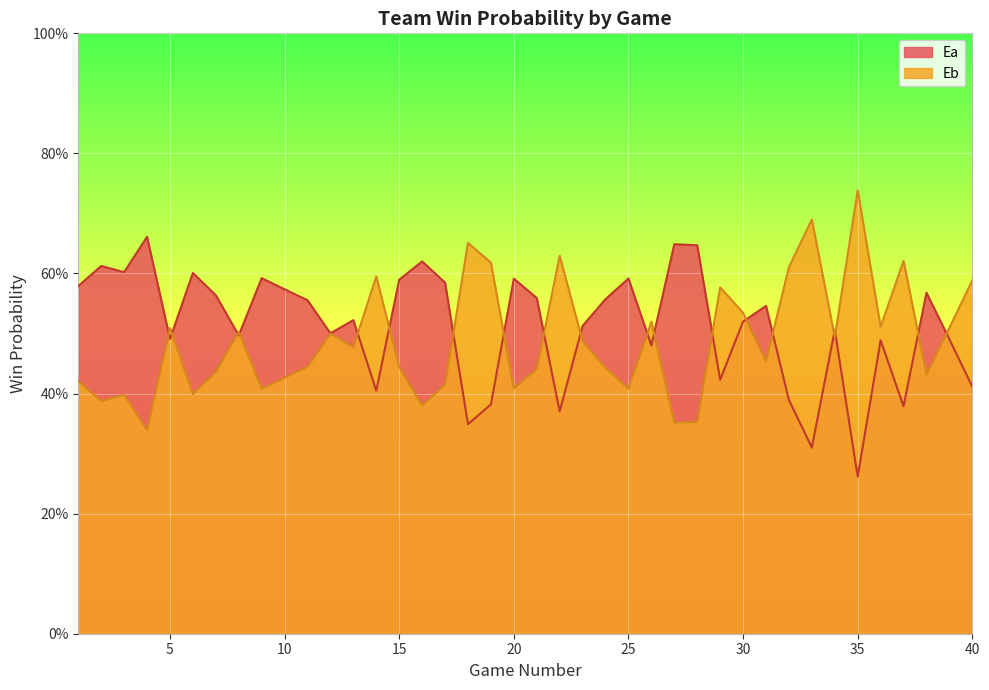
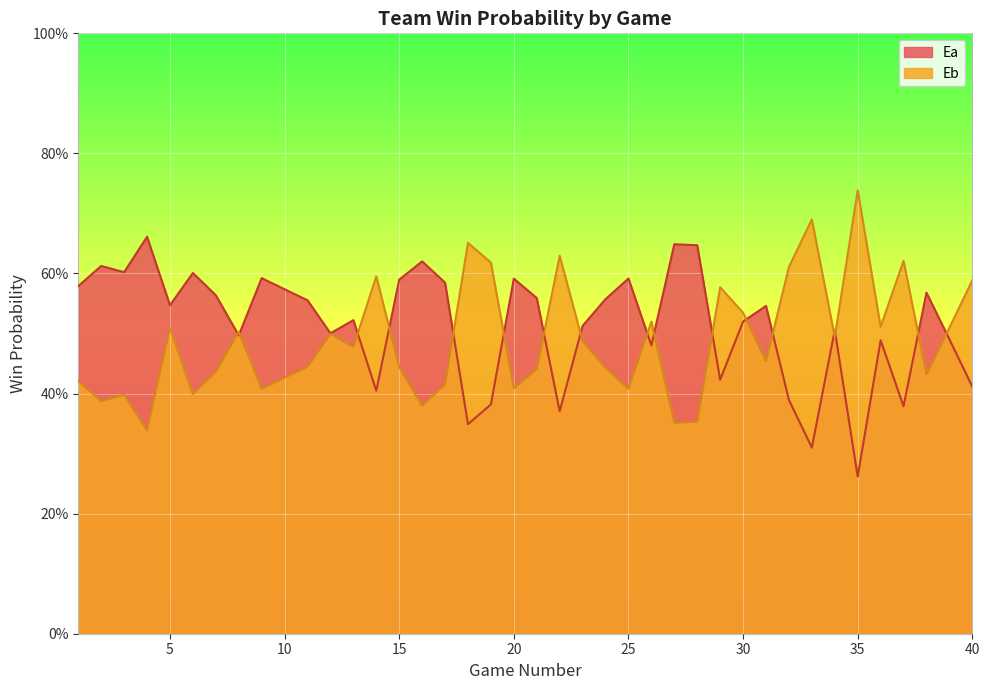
Ea, 5: 49% -> 55%
